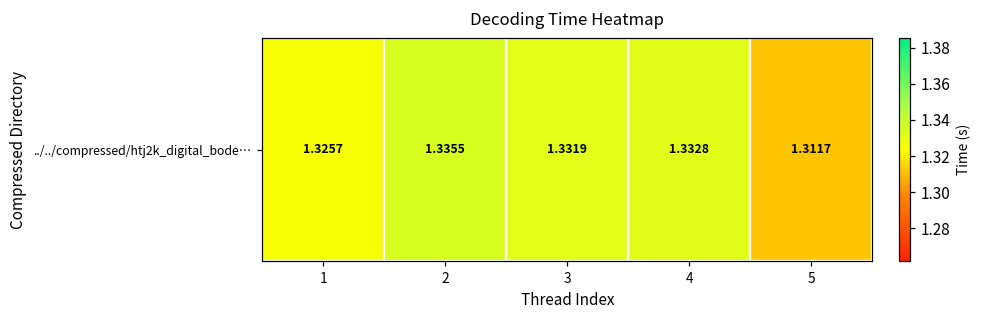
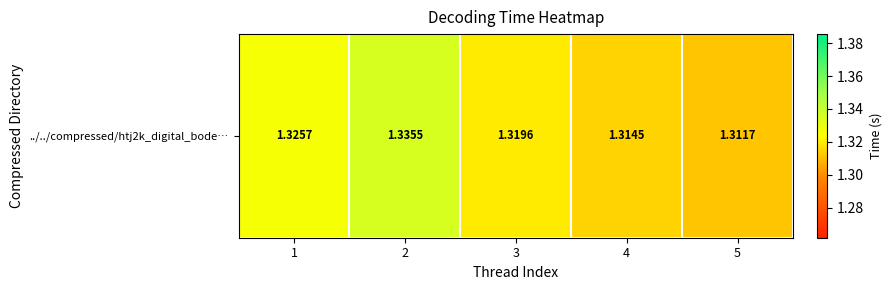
../../compressed/htj2k_digital_bode…, 3: 1.3319 -> 1.3196
../../compressed/htj2k_digital_bode…, 4: 1.3328 -> 1.3145
